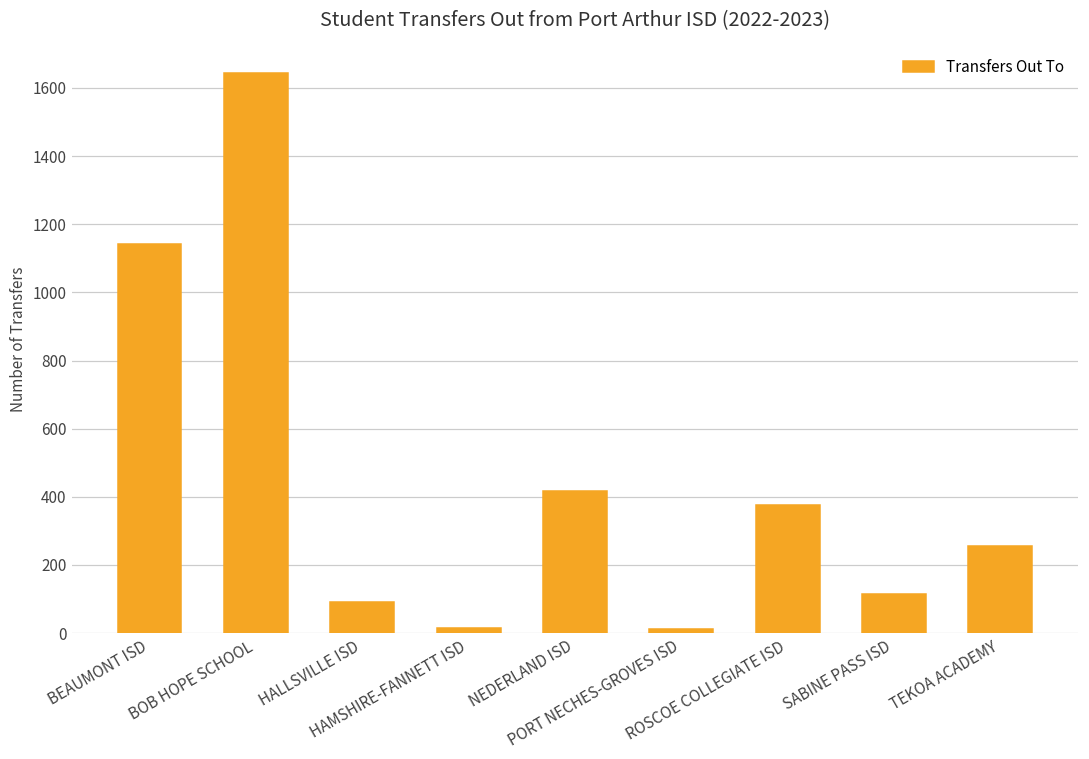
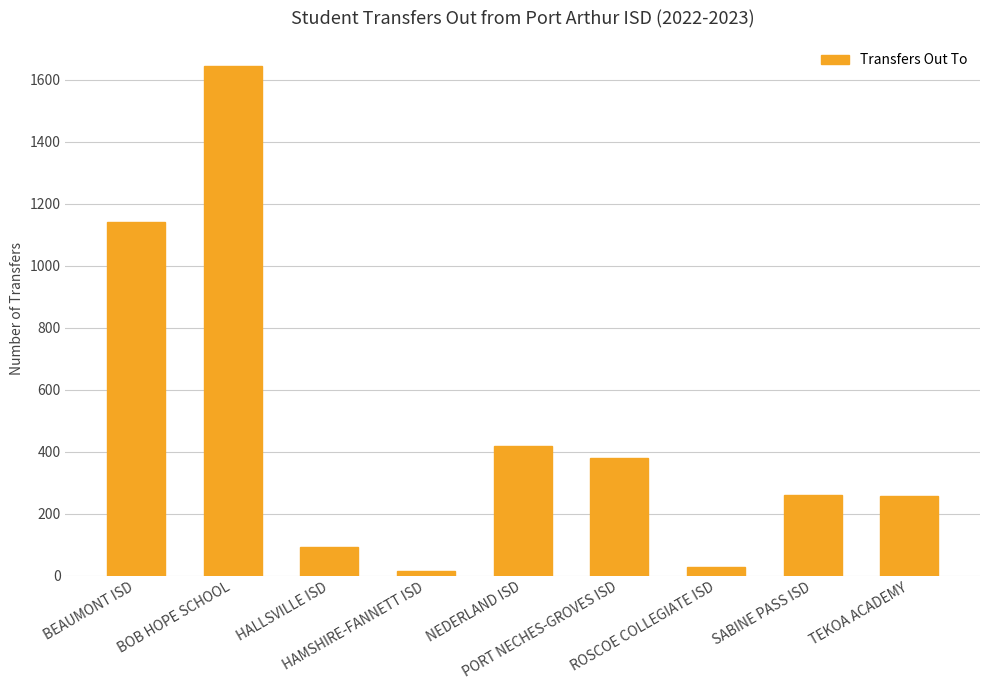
PORT NECHES-GROVES ISD: 10 -> 380
ROSCOE COLLEGIATE ISD: 380 -> 30
SABINE PASS ISD: 120 -> 260
